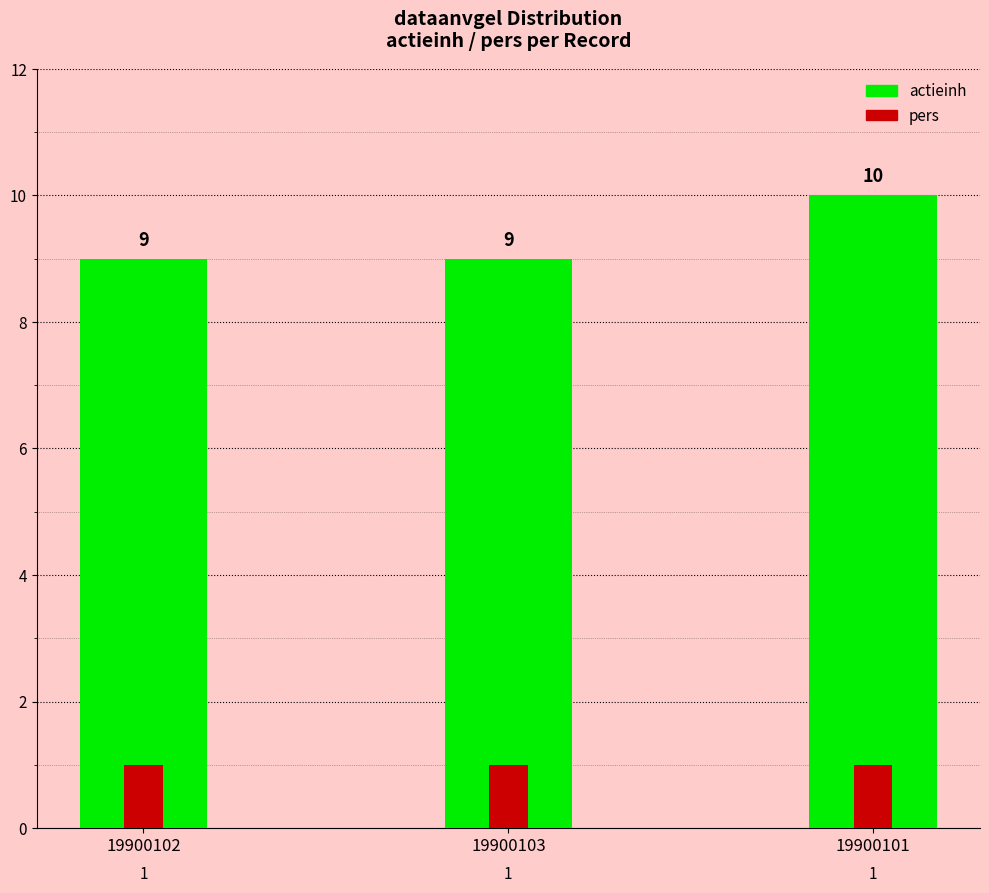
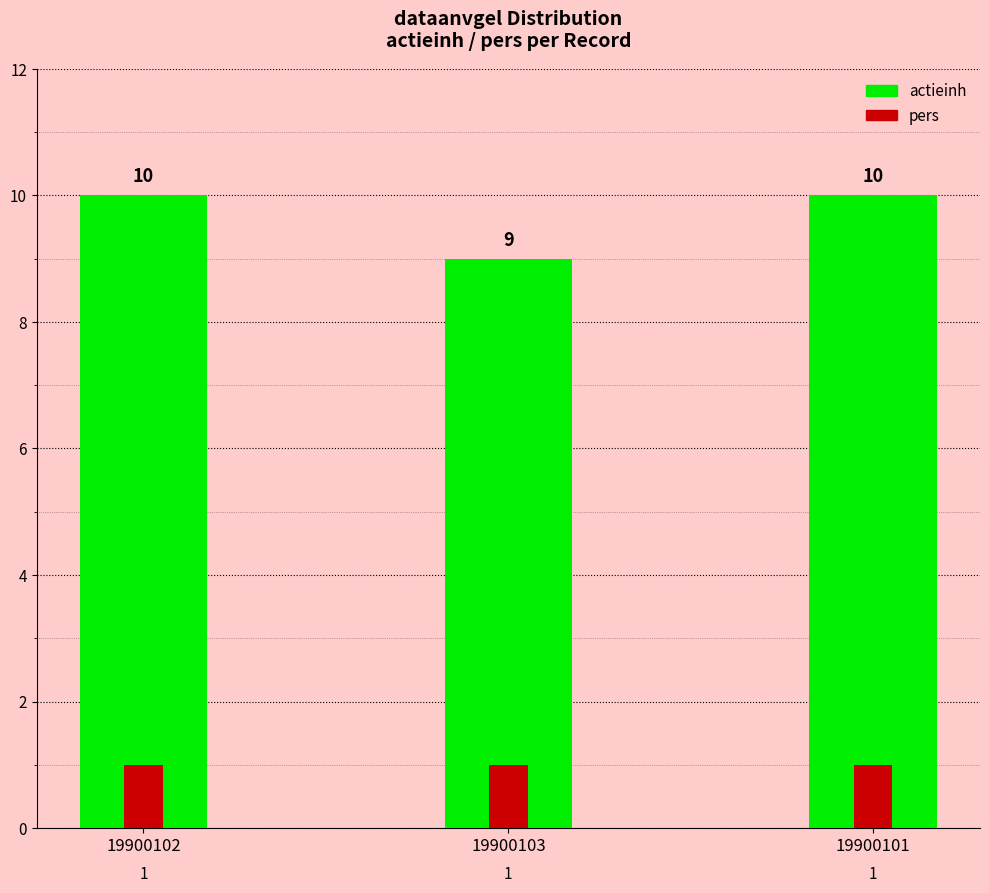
actieinh, 19900102: 9 -> 10
